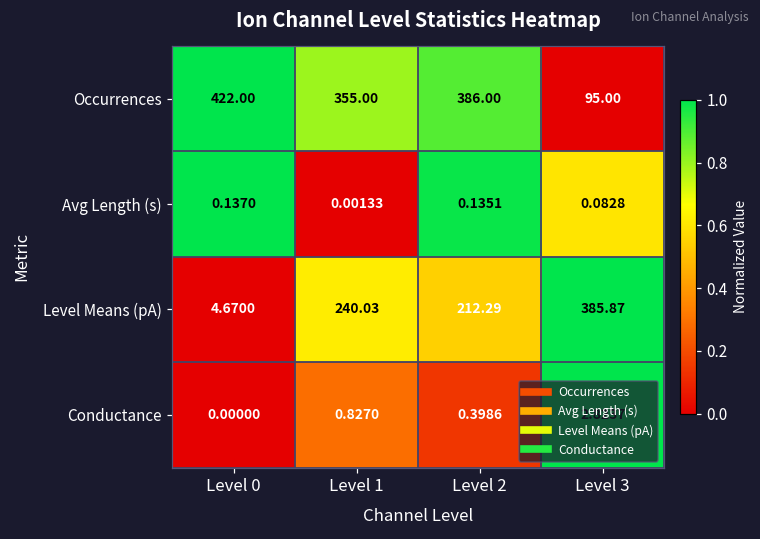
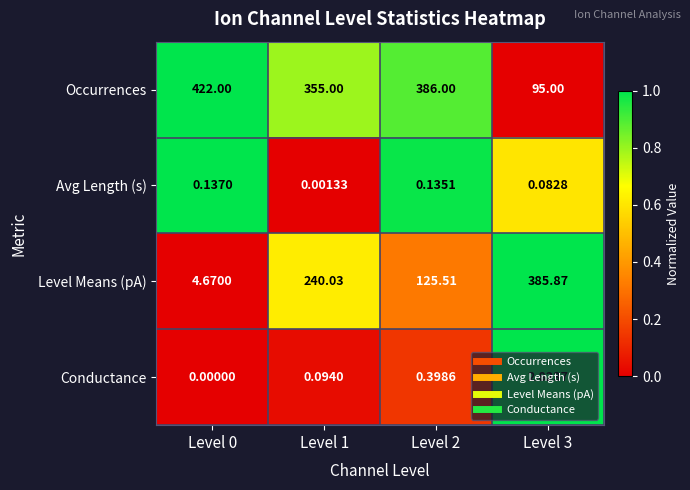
Level Means (pA), Level 2: 212.29 -> 125.51
Conductance, Level 1: 0.8270 -> 0.0940
